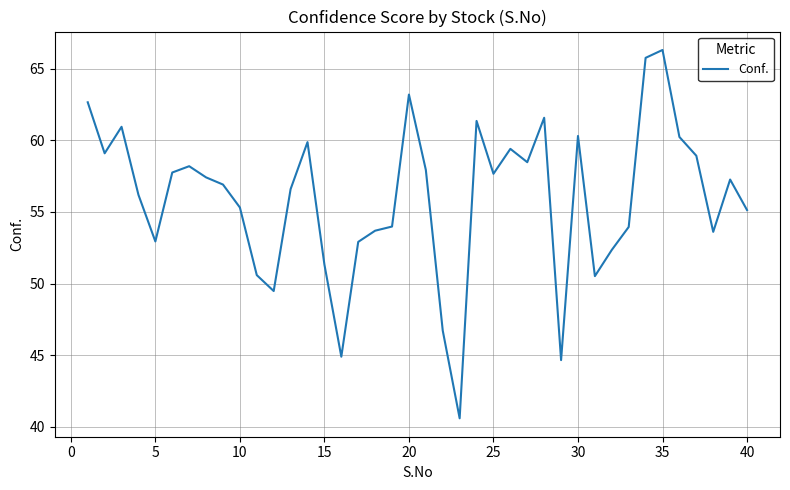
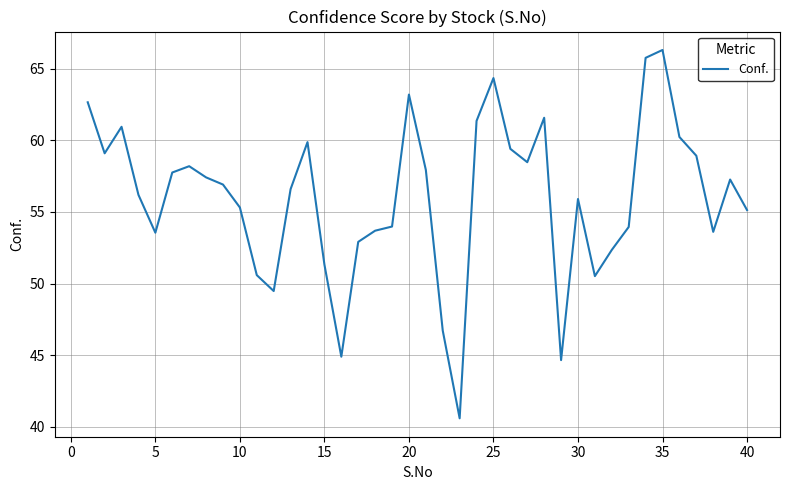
5: 52.9 -> 53.6
25: 57.7 -> 64.3
30: 60.3 -> 55.9
